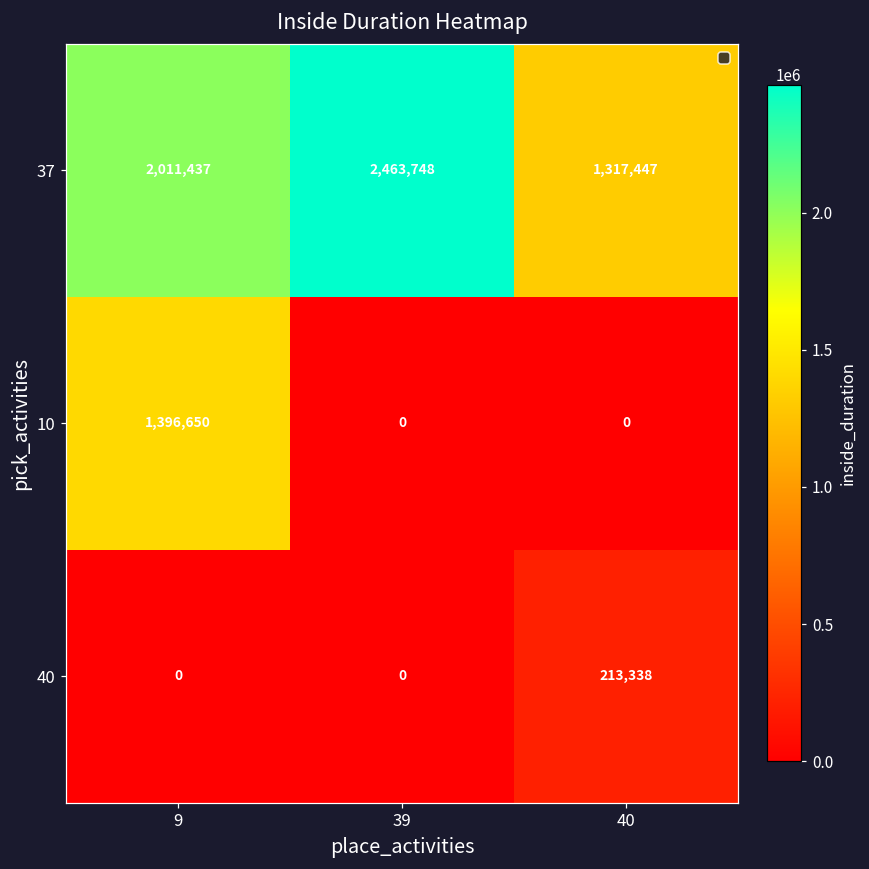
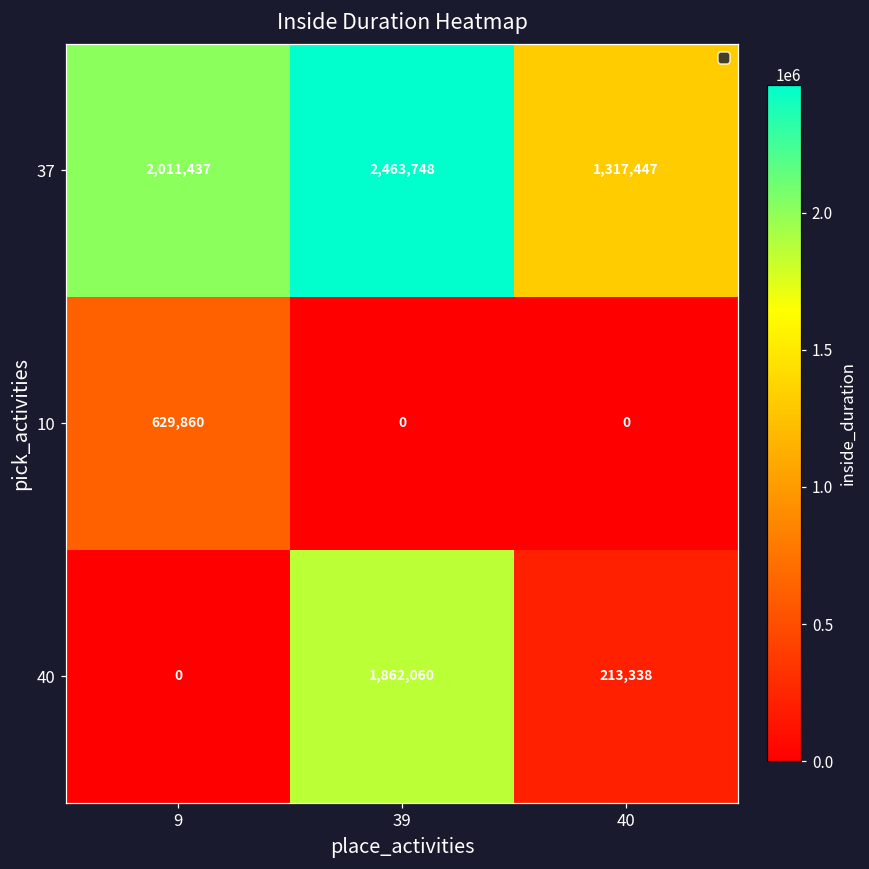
10, 9: 1,396,650 -> 629,860
40, 39: 0 -> 1,862,060
